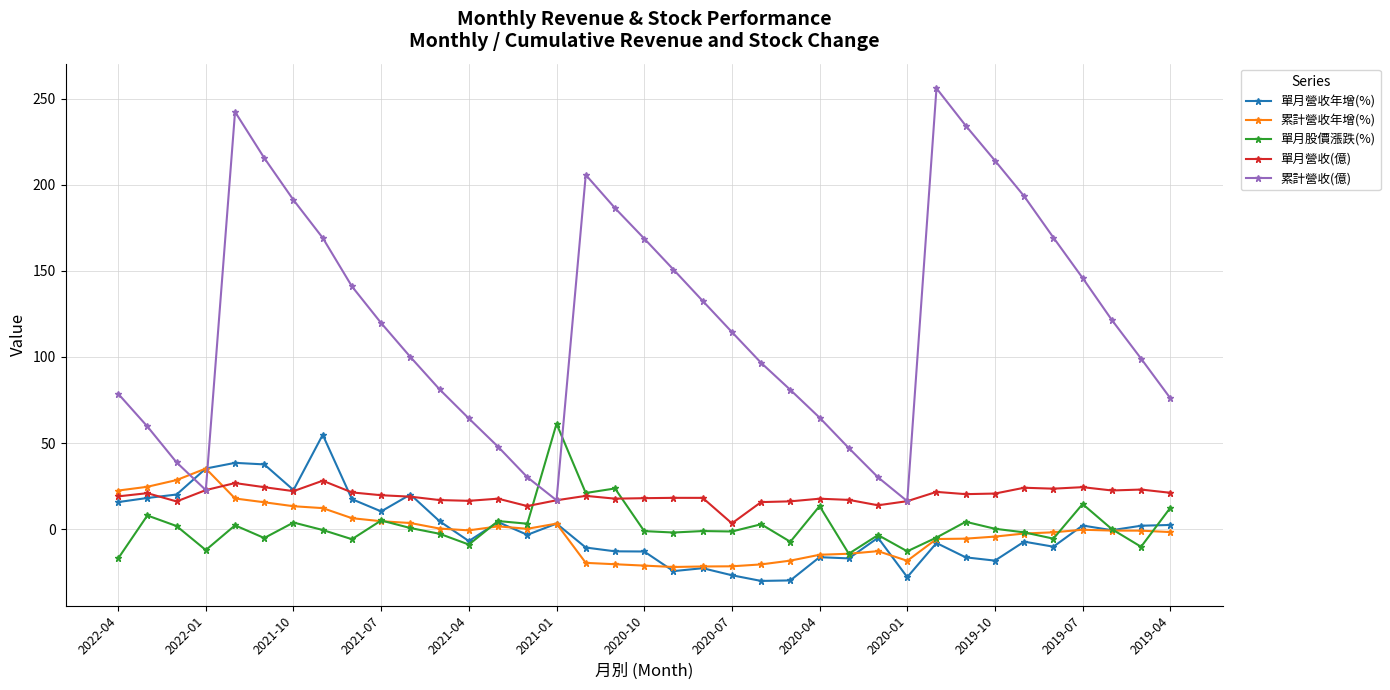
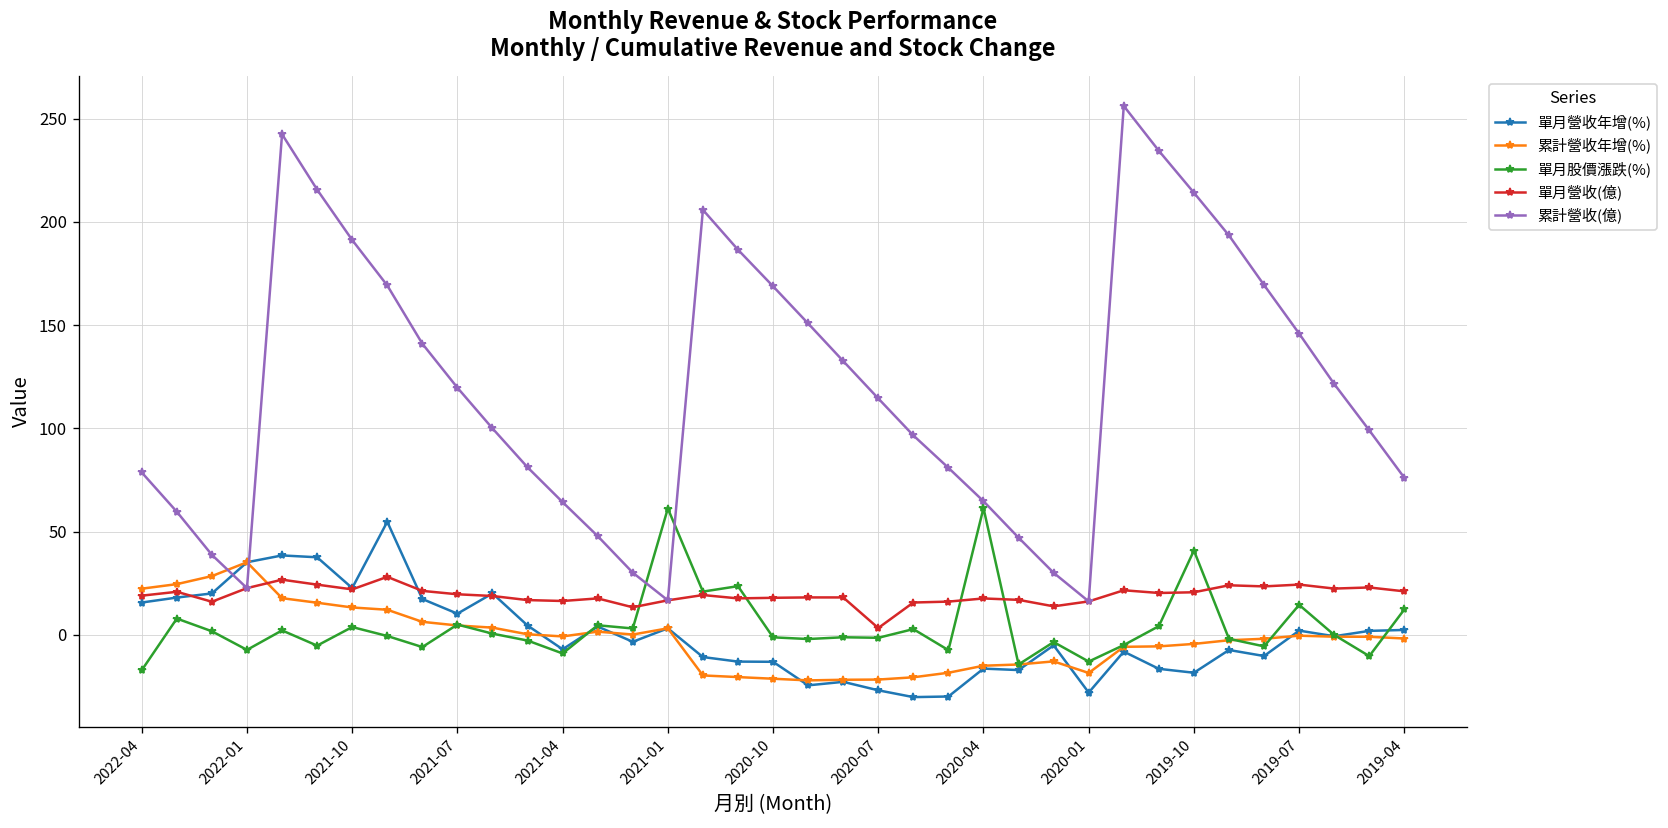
單月股價漲跌(%), 2022-01: -12 -> -7
單月股價漲跌(%), 2020-04: 13 -> 61
單月股價漲跌(%), 2019-10: 0 -> 41
